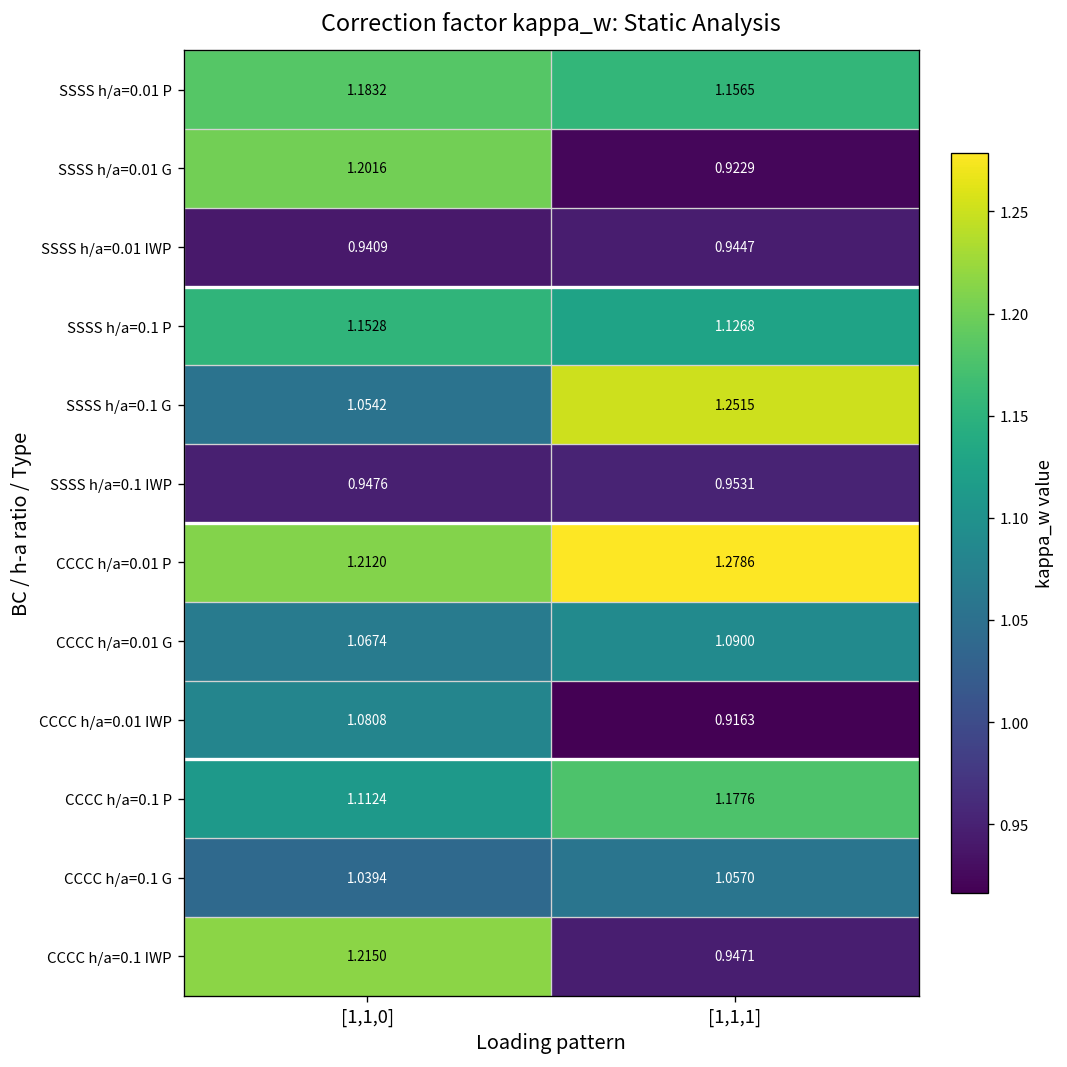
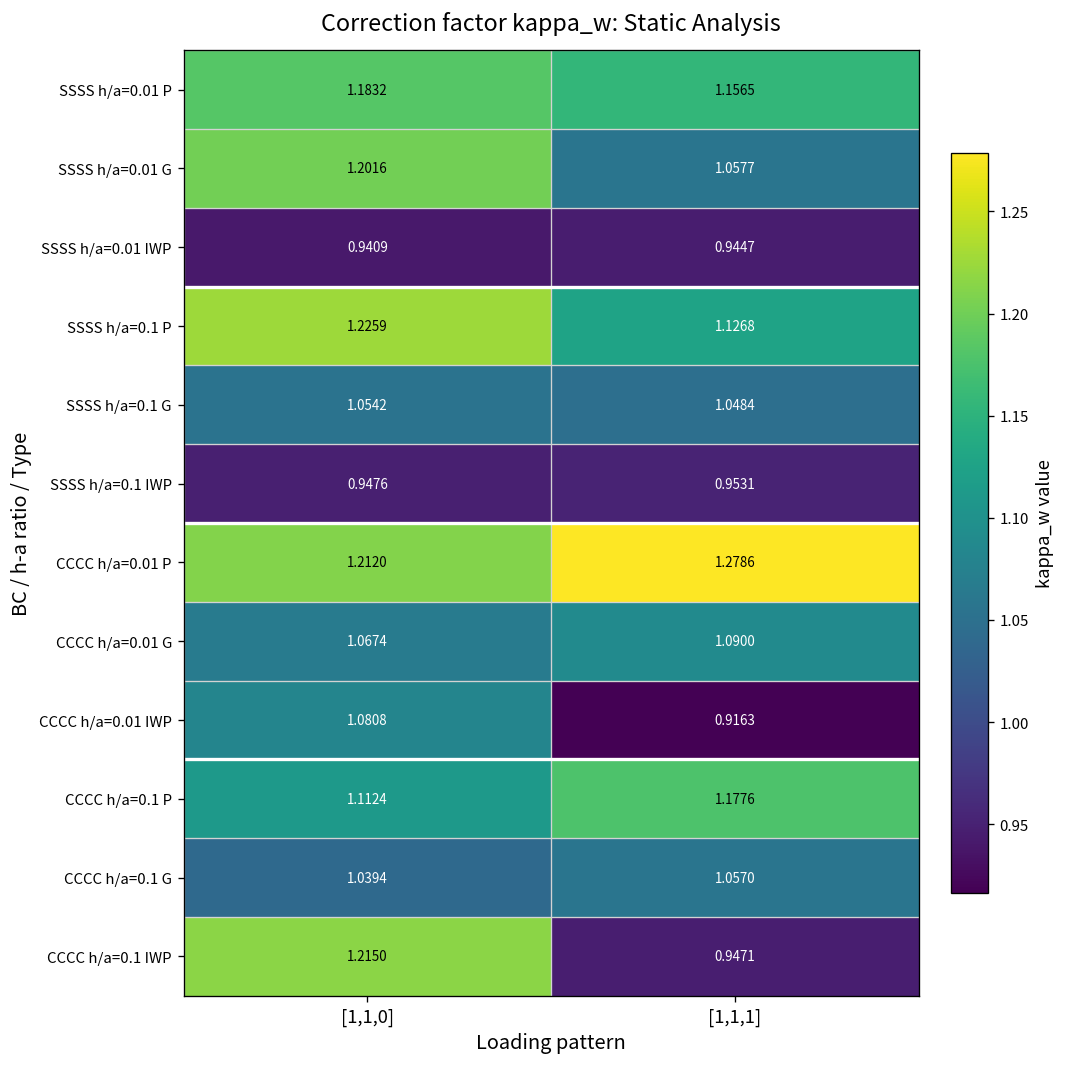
SSSS h/a=0.01 G, [1,1,1]: 0.9229 -> 1.0577
SSSS h/a=0.1 P, [1,1,0]: 1.1528 -> 1.2259
SSSS h/a=0.1 G, [1,1,1]: 1.2515 -> 1.0484
